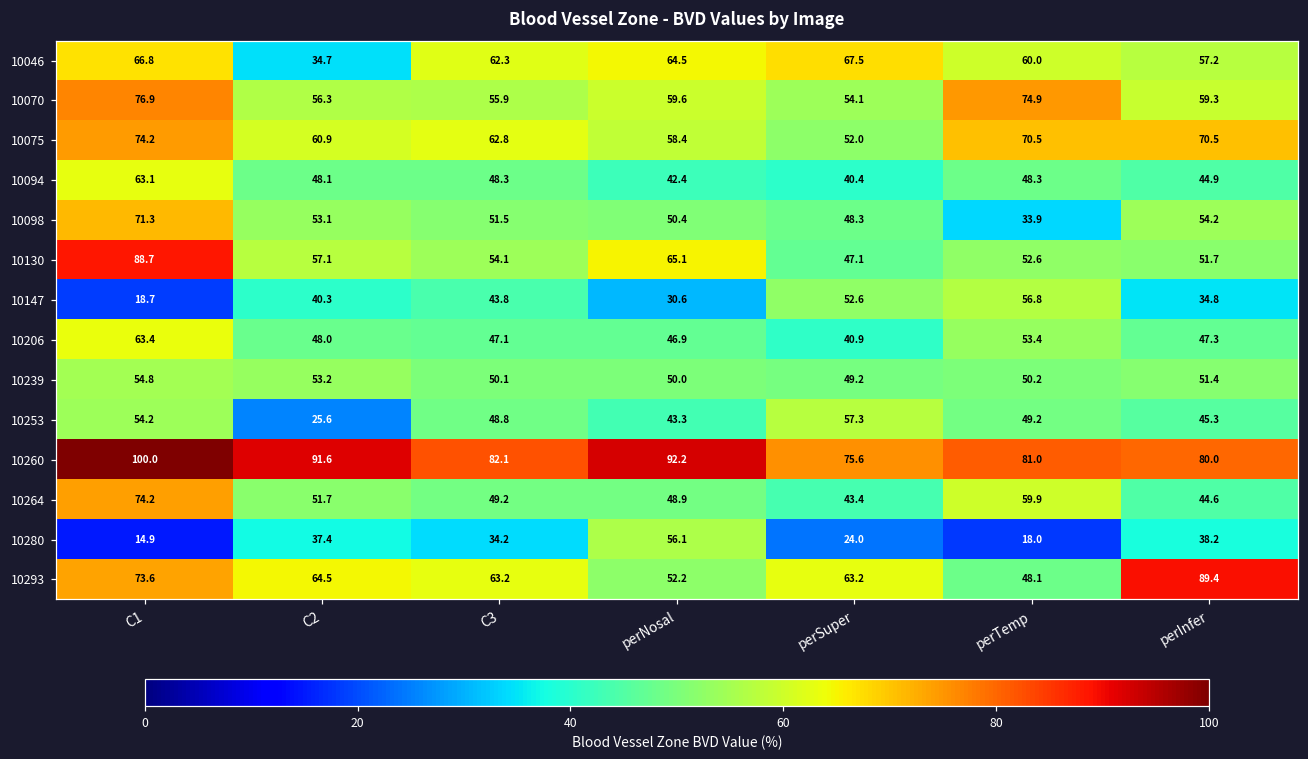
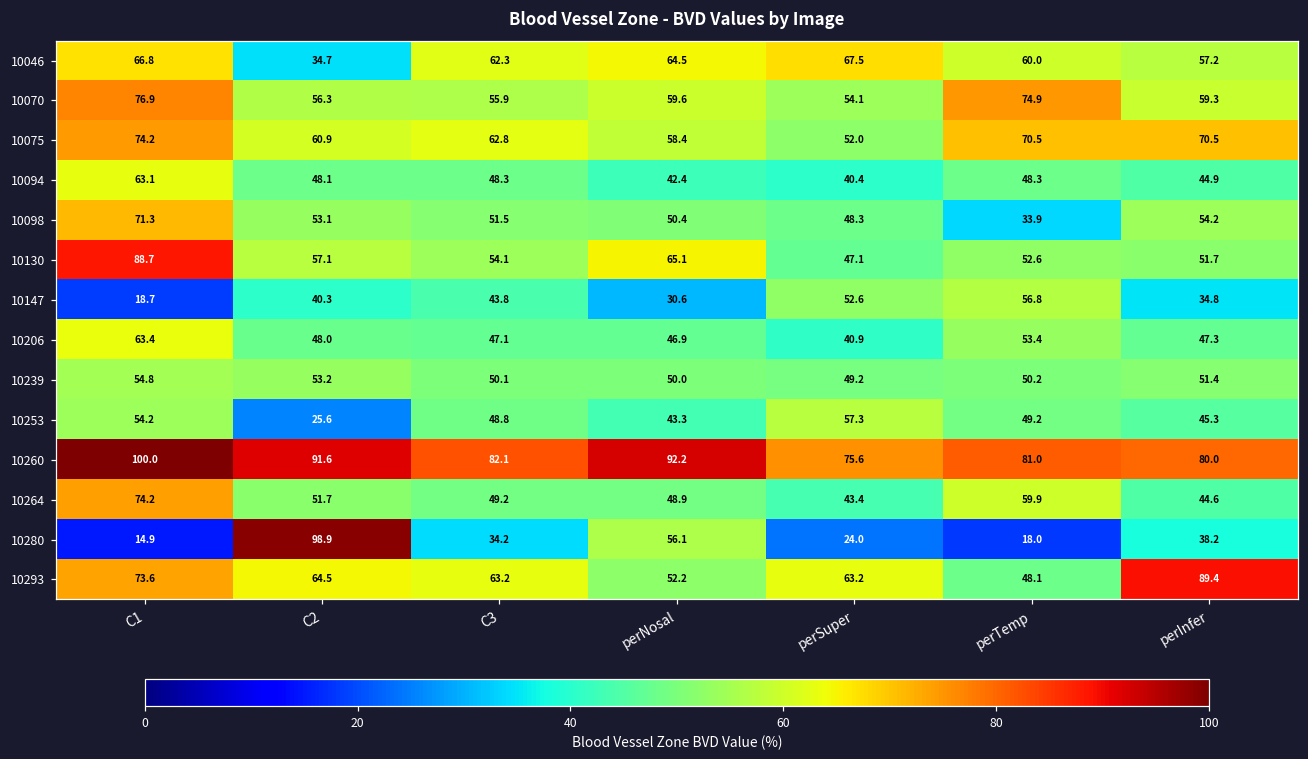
10280, C2: 37.4 -> 98.9
